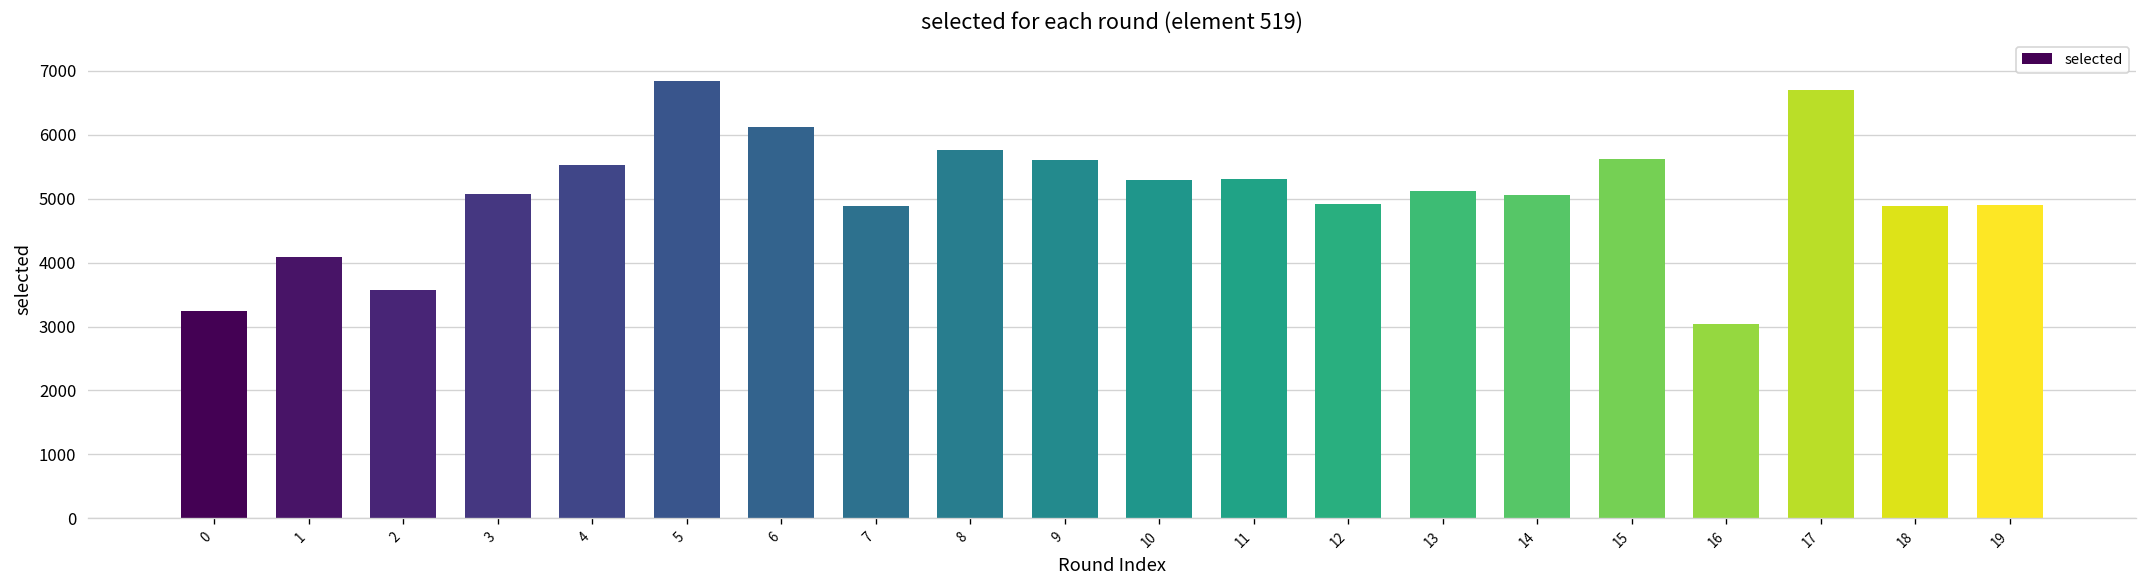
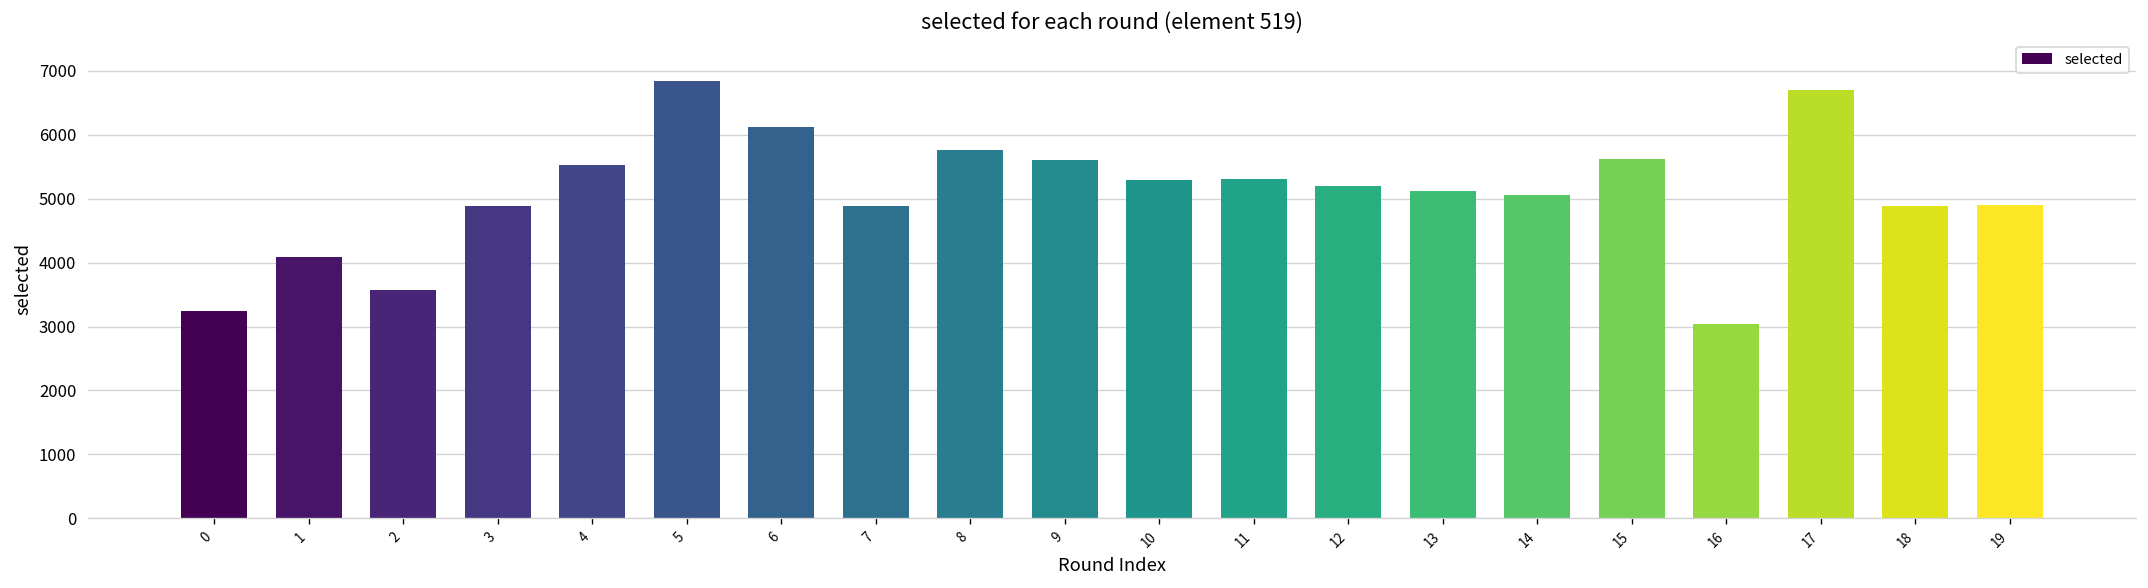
3: 5100 -> 4900
12: 4900 -> 5200
